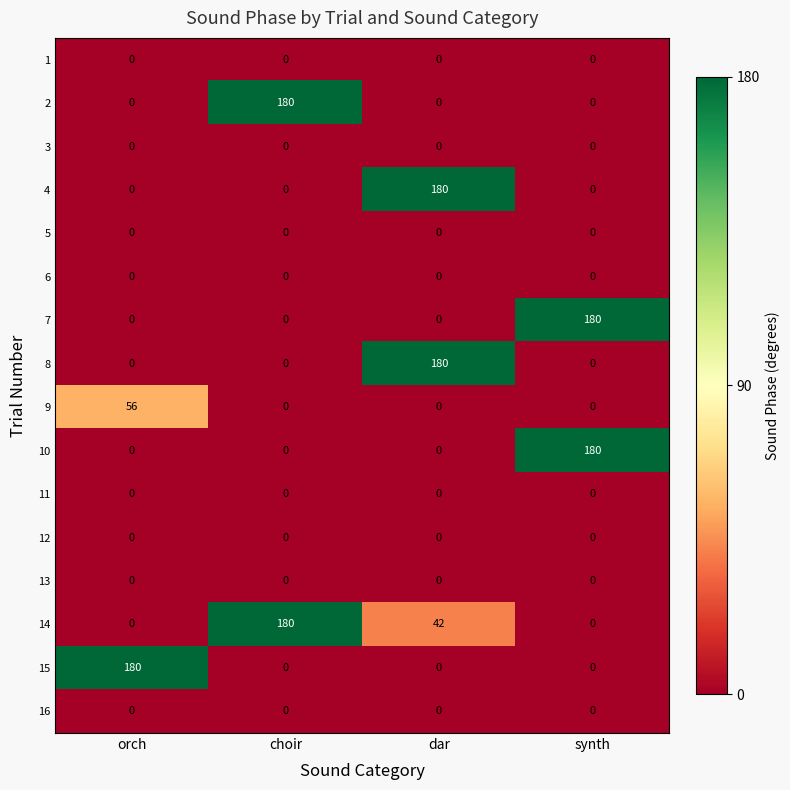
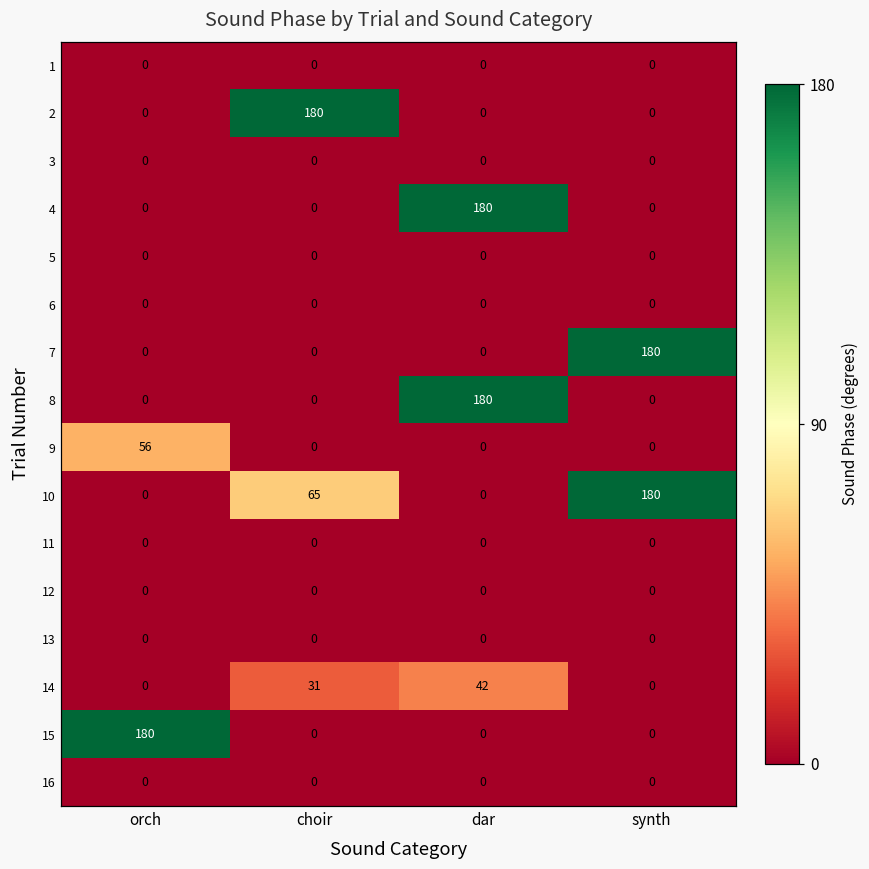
10, choir: 0 -> 65
14, choir: 180 -> 31
